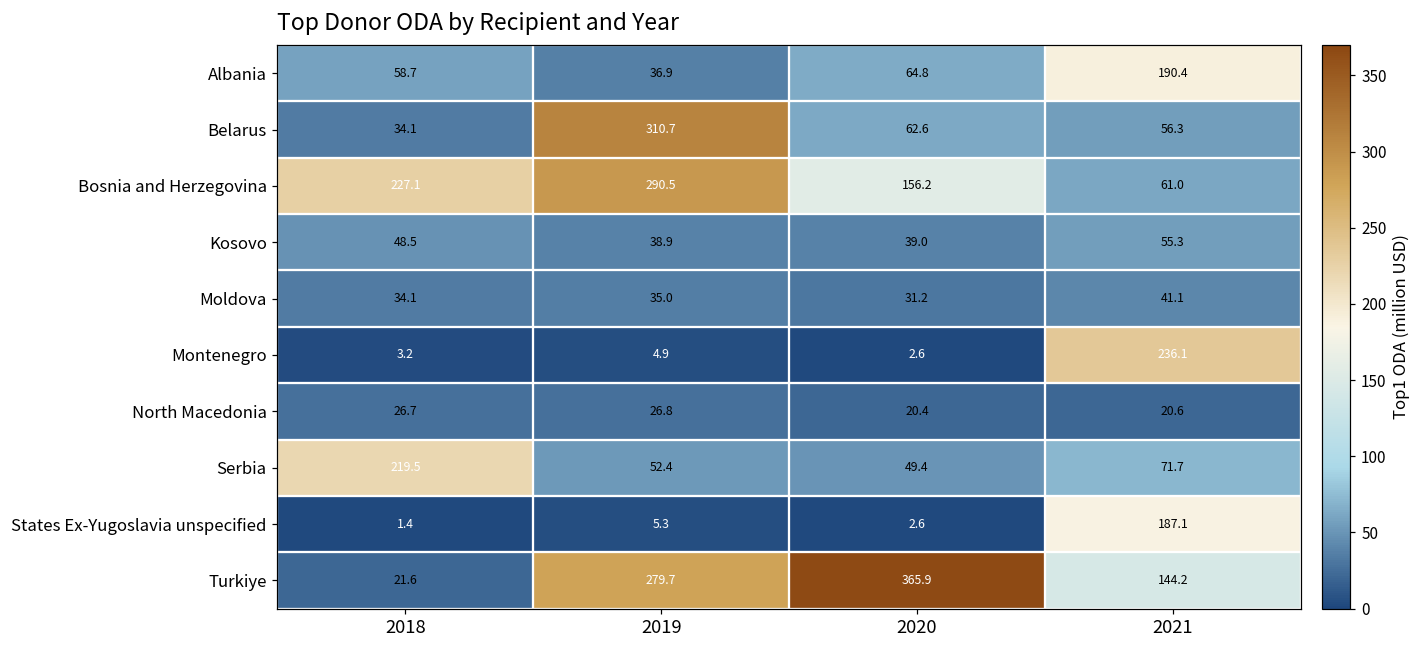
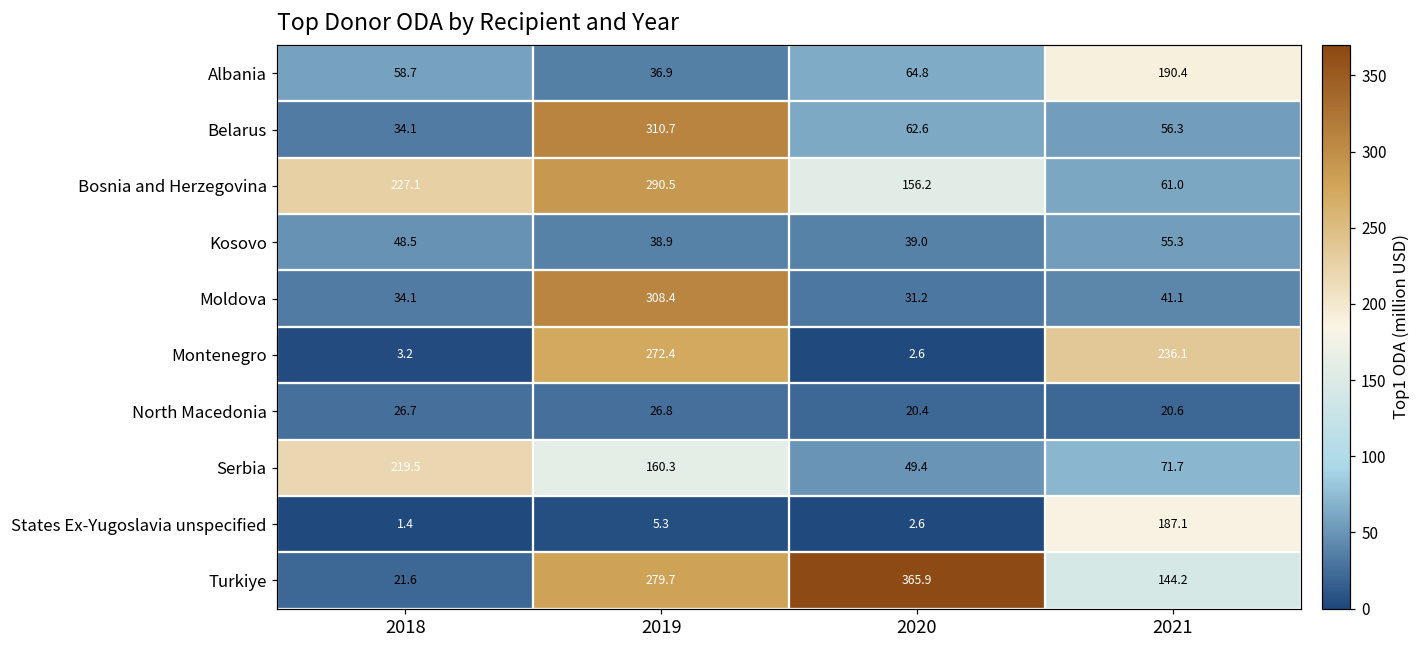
Moldova, 2019: 35.0 -> 308.4
Montenegro, 2019: 4.9 -> 272.4
Serbia, 2019: 52.4 -> 160.3
